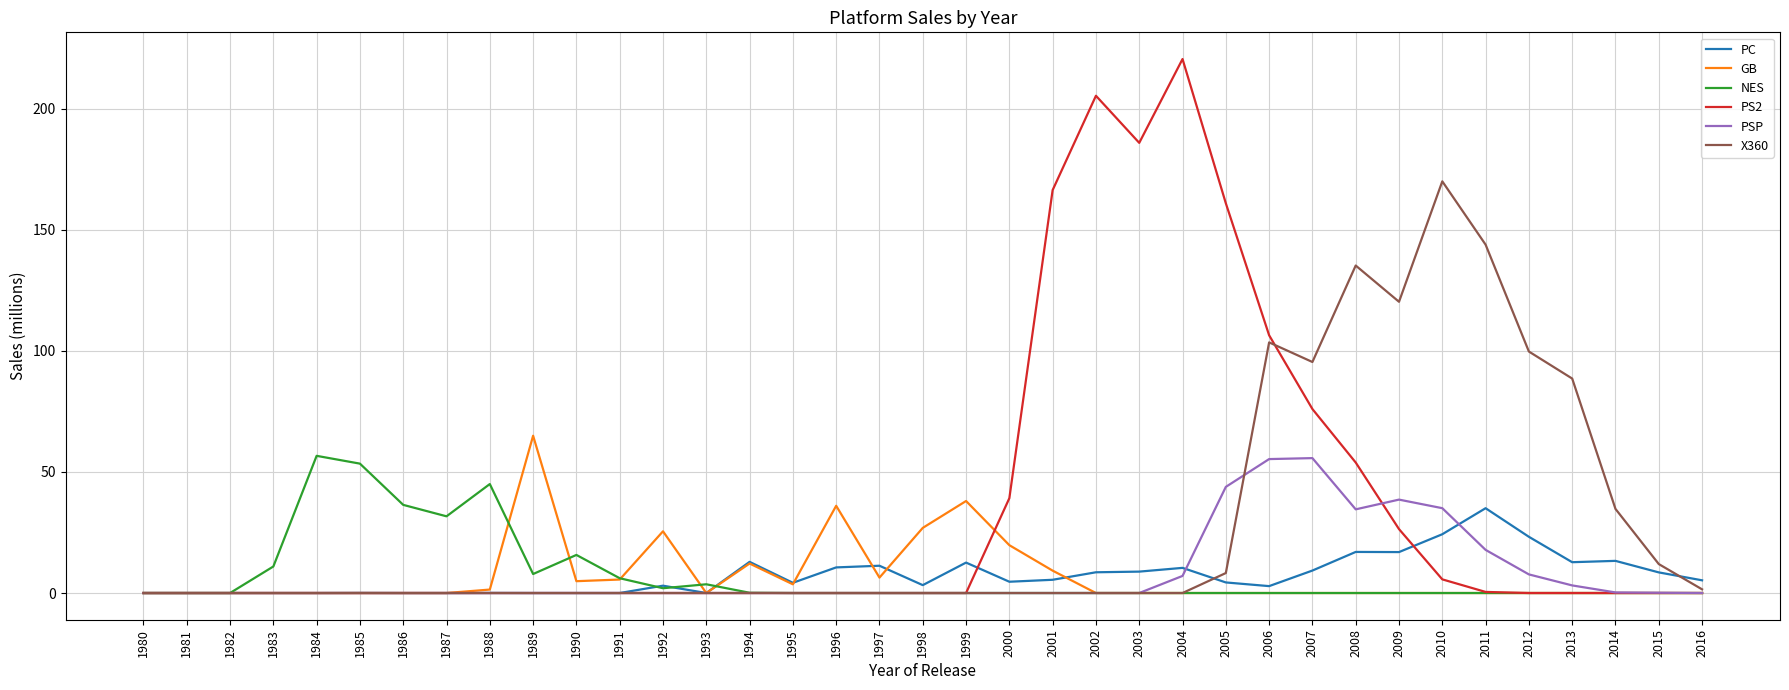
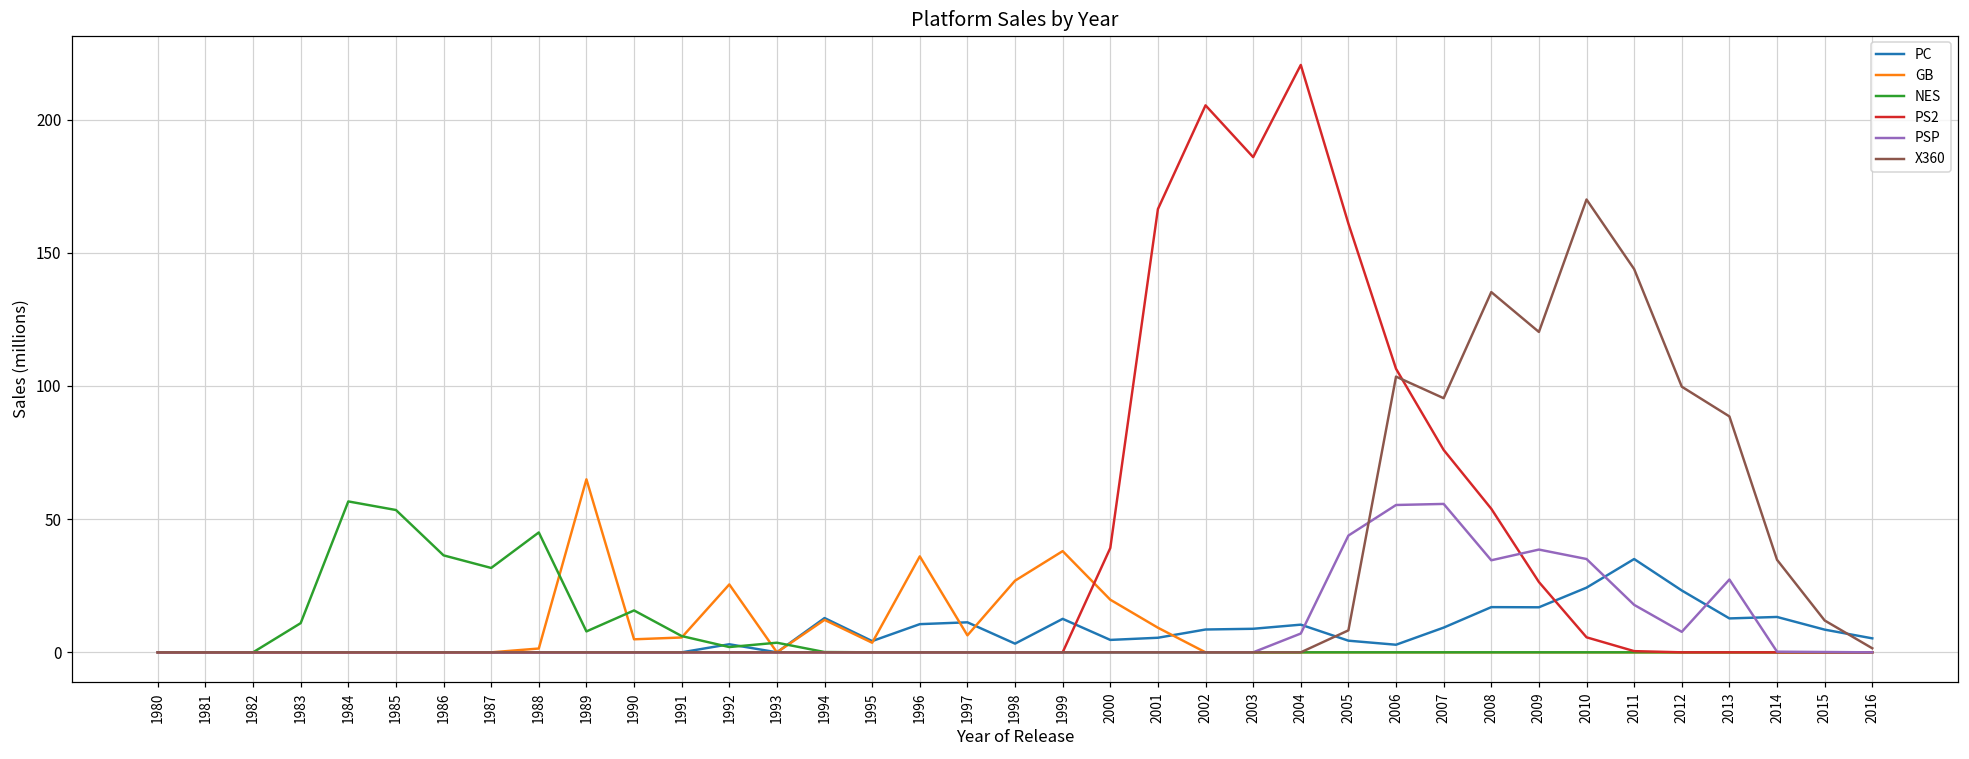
PSP, 2013: 3 -> 27
